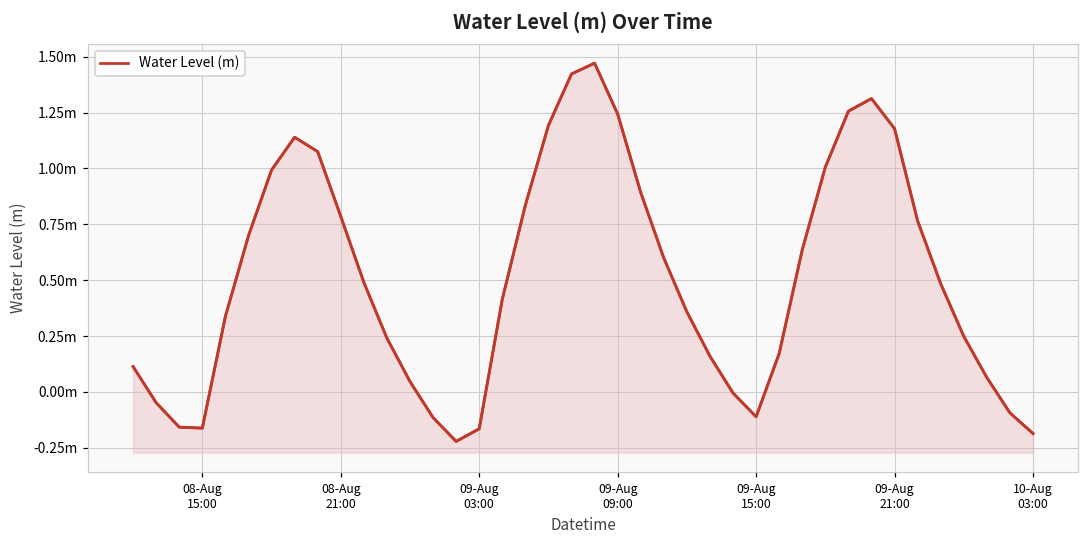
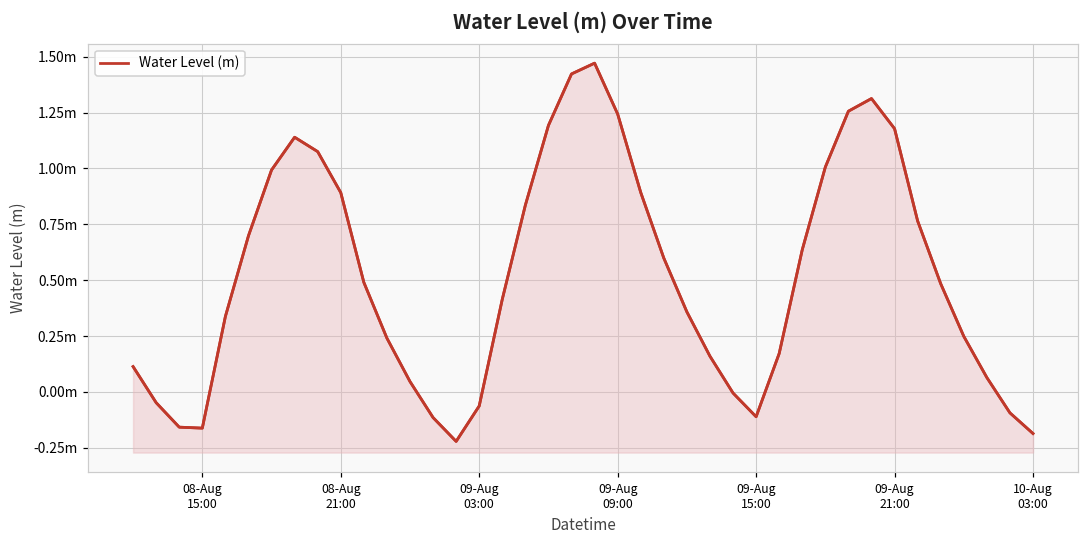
08-Aug 21:00: 0.79m -> 0.89m
09-Aug 03:00: -0.16m -> -0.06m
